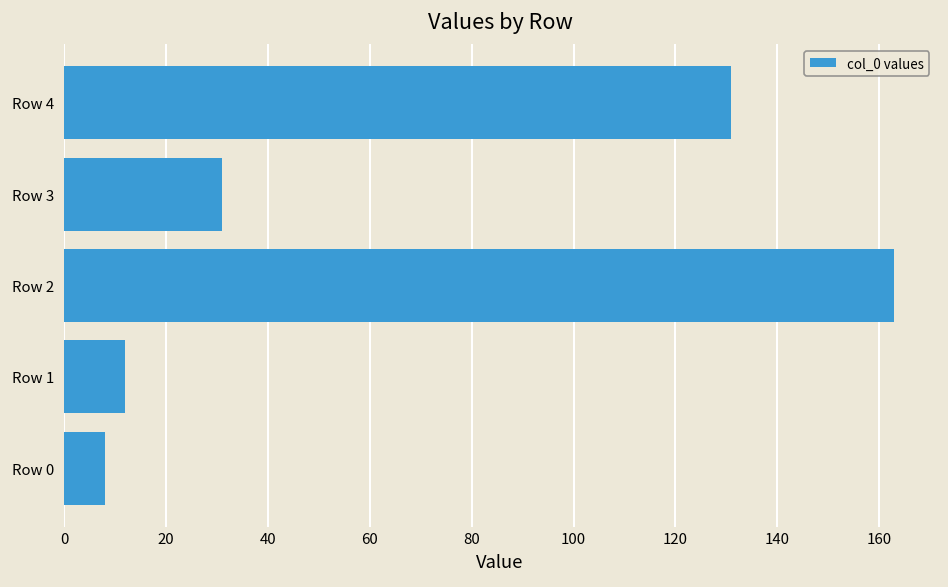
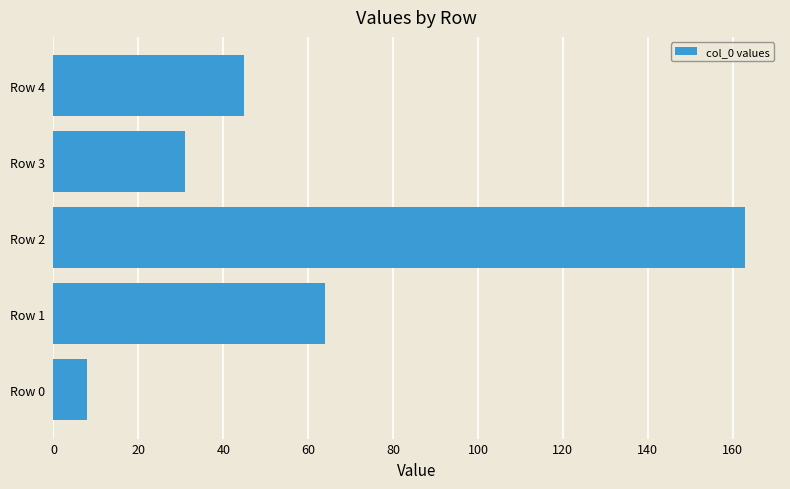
Row 4: 131 -> 45
Row 1: 12 -> 64
